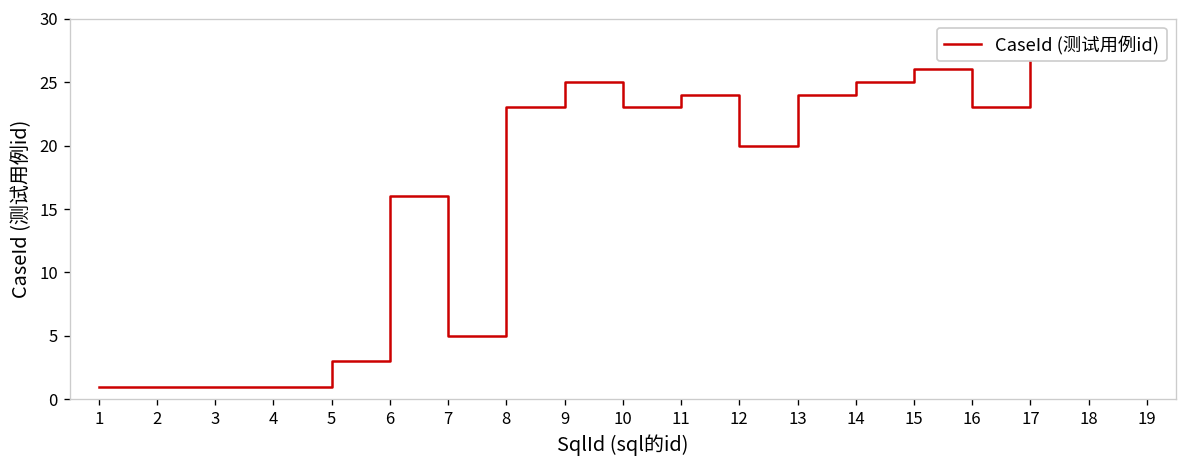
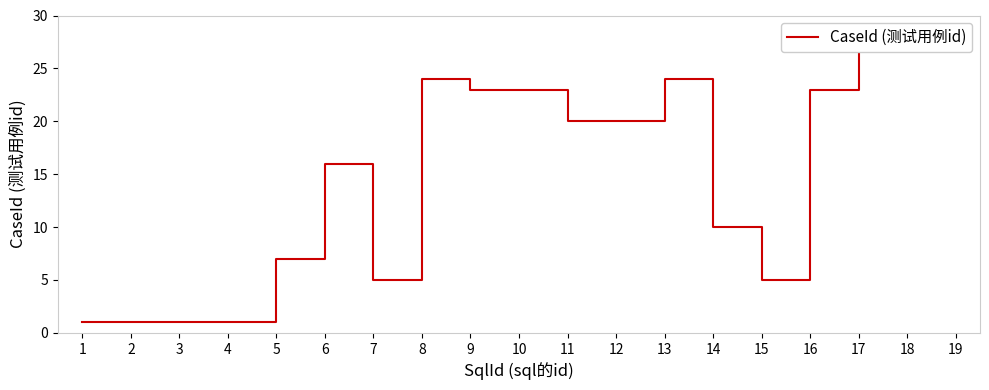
5: 3 -> 7
8: 23 -> 24
9: 25 -> 23
11: 24 -> 20
14: 25 -> 10
15: 26 -> 5
